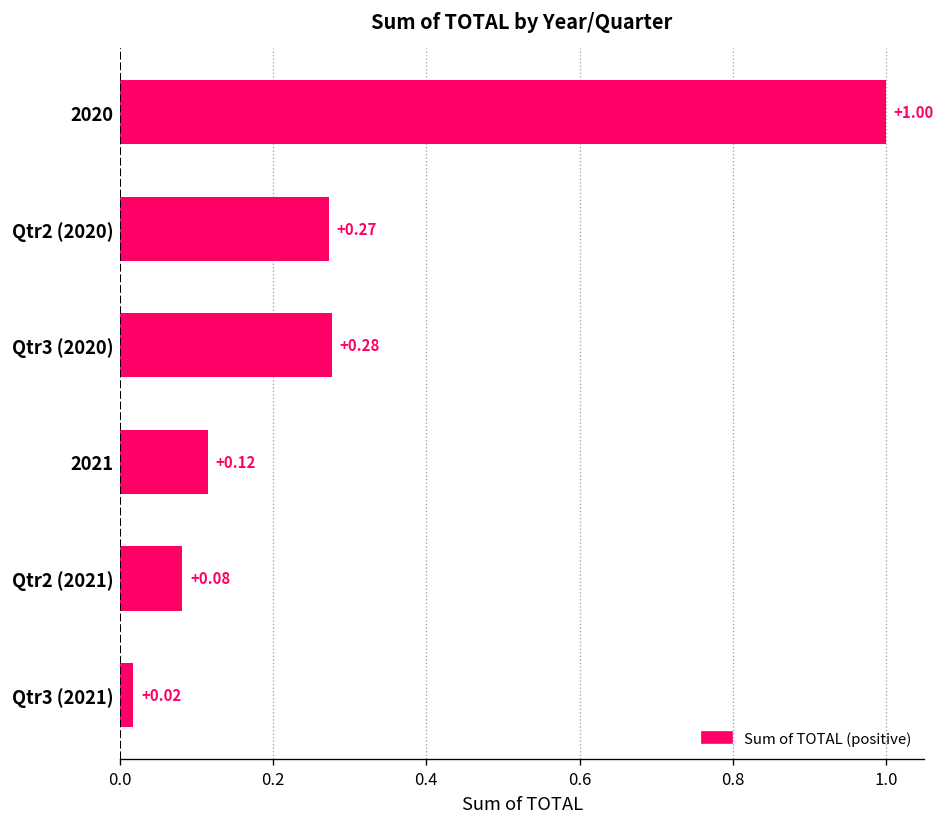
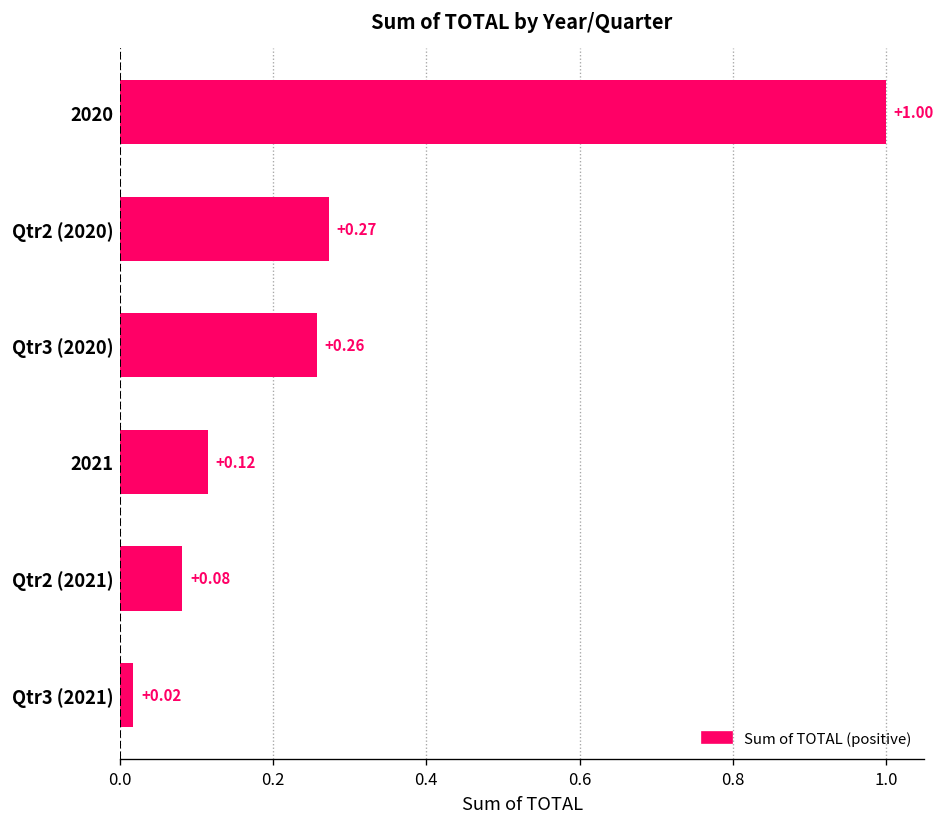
Qtr3 (2020): +0.28 -> +0.26
